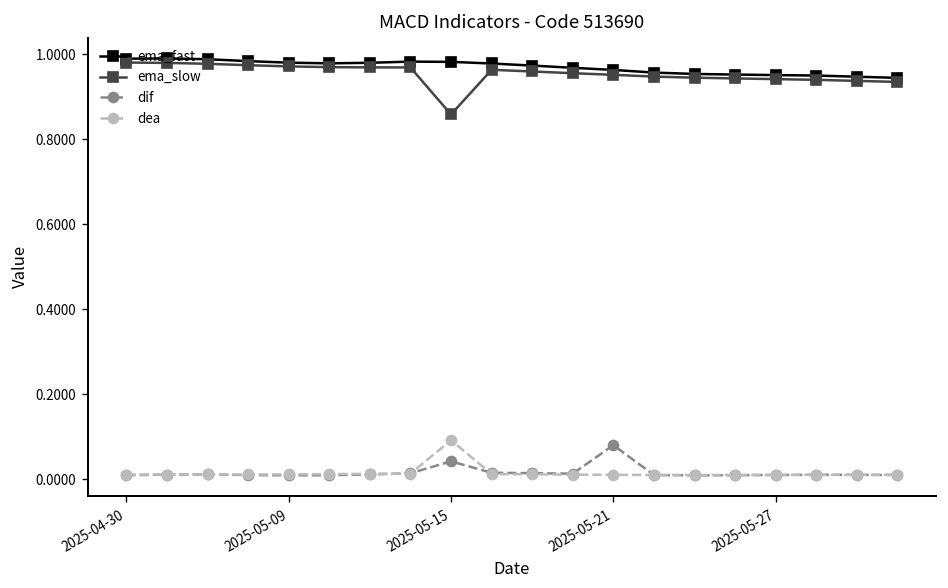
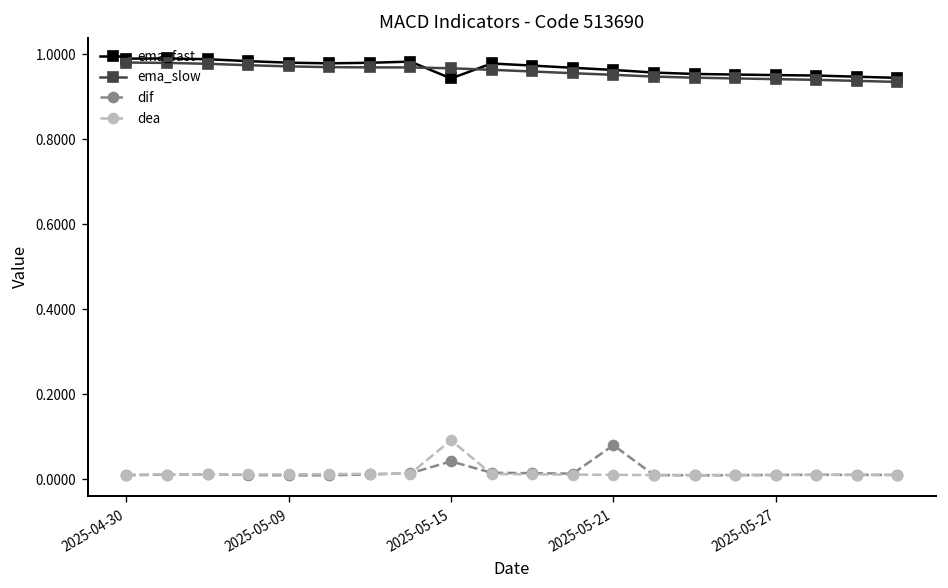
ema_fast, 2025-05-15: 0.98 -> 0.94
ema_slow, 2025-05-15: 0.86 -> 0.97
